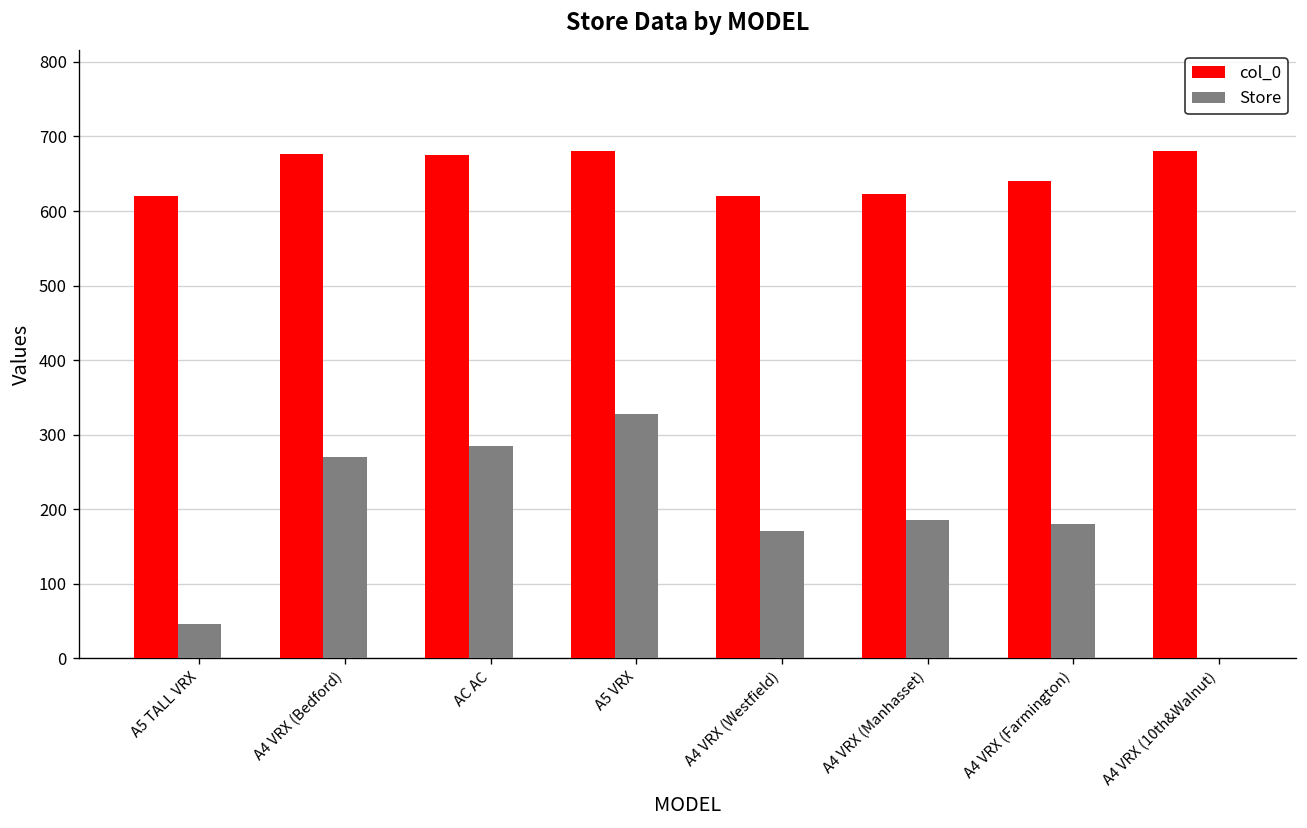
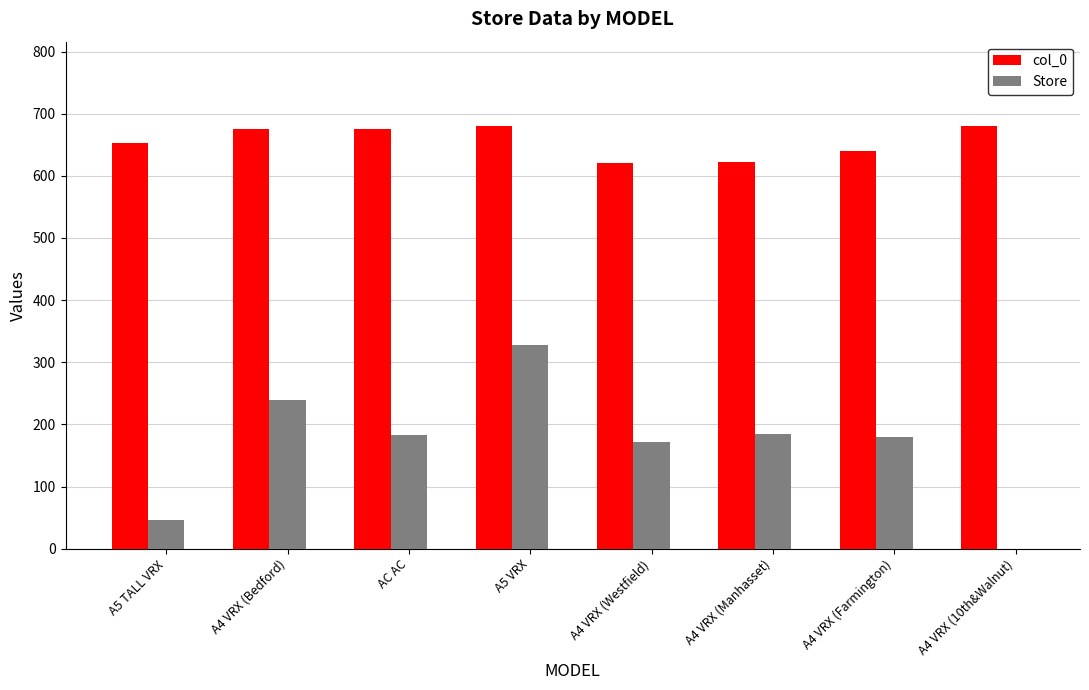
col_0, A5 TALL VRX: 620 -> 650
Store, A4 VRX (Bedford): 270 -> 240
Store, AC AC: 290 -> 180
